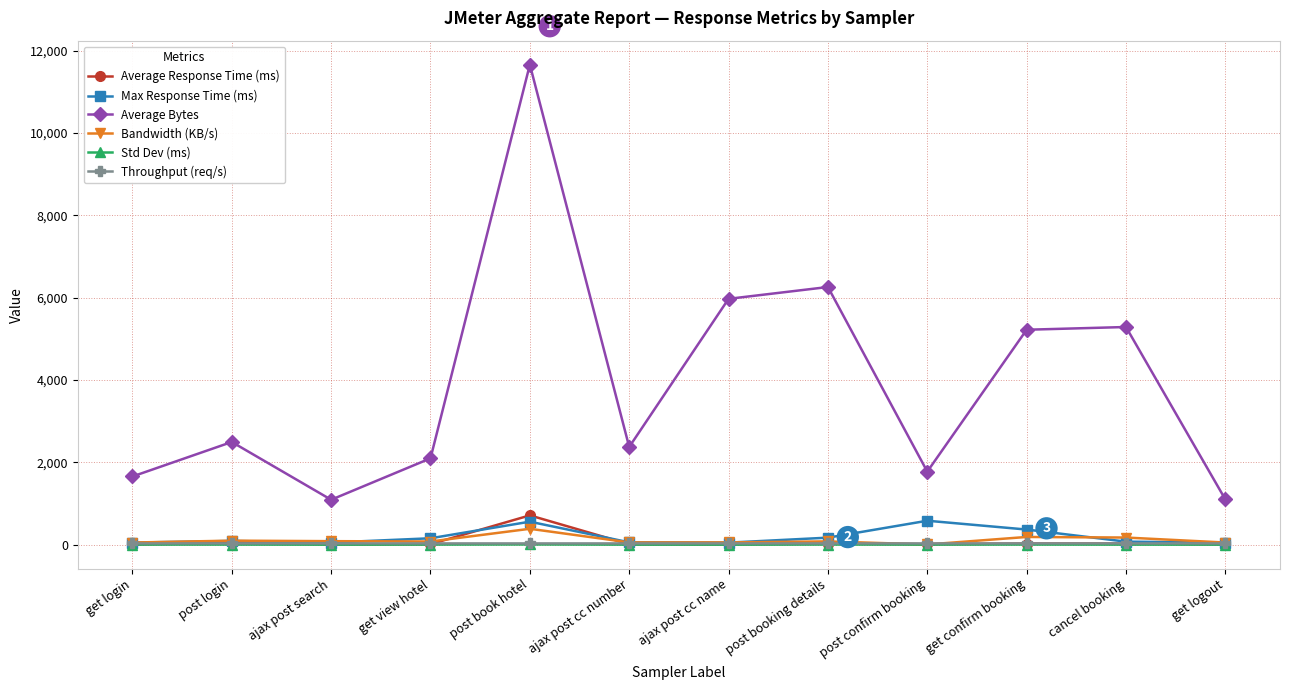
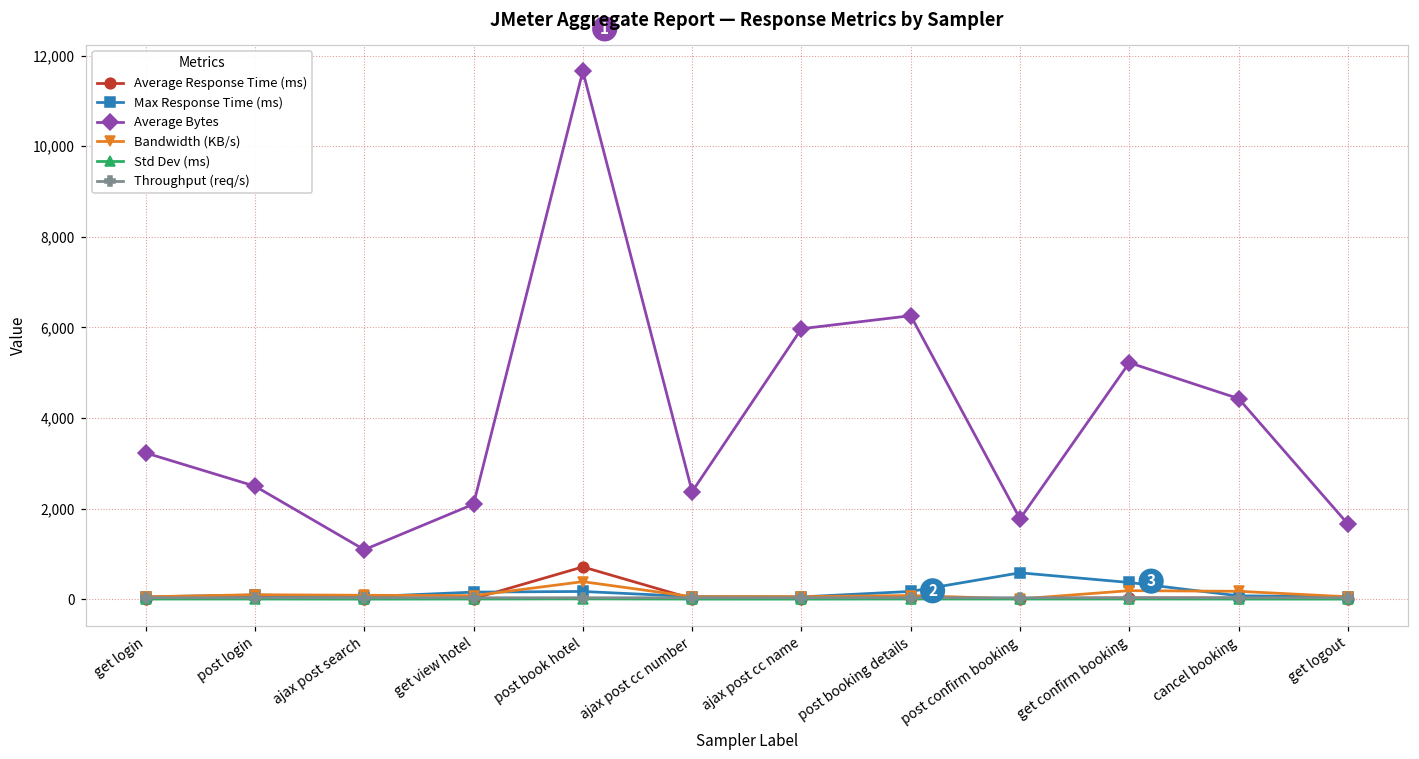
Average Bytes, get login: 1,700 -> 3,200
Max Response Time (ms), post book hotel: 600 -> 200
Average Bytes, cancel booking: 5,300 -> 4,400
Average Bytes, get logout: 1,100 -> 1,700
